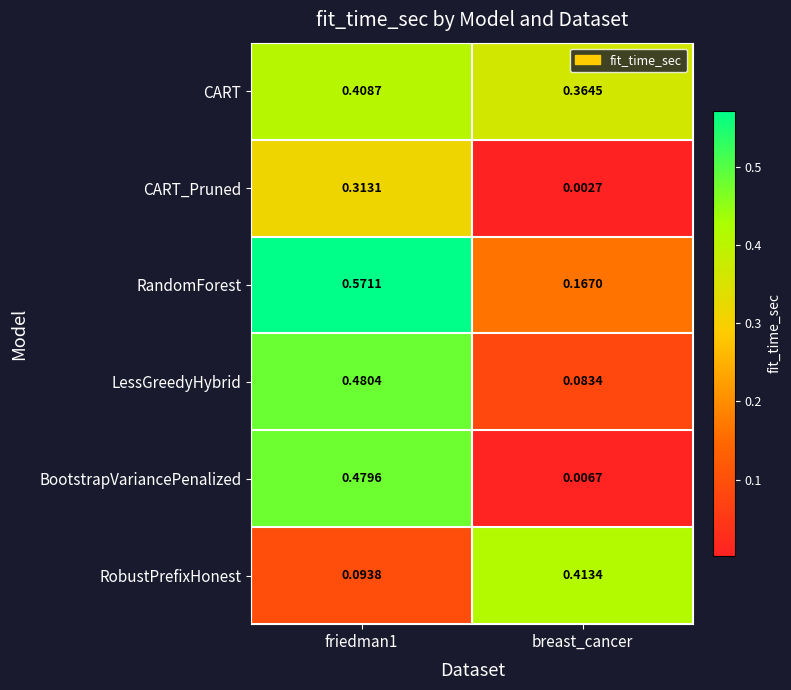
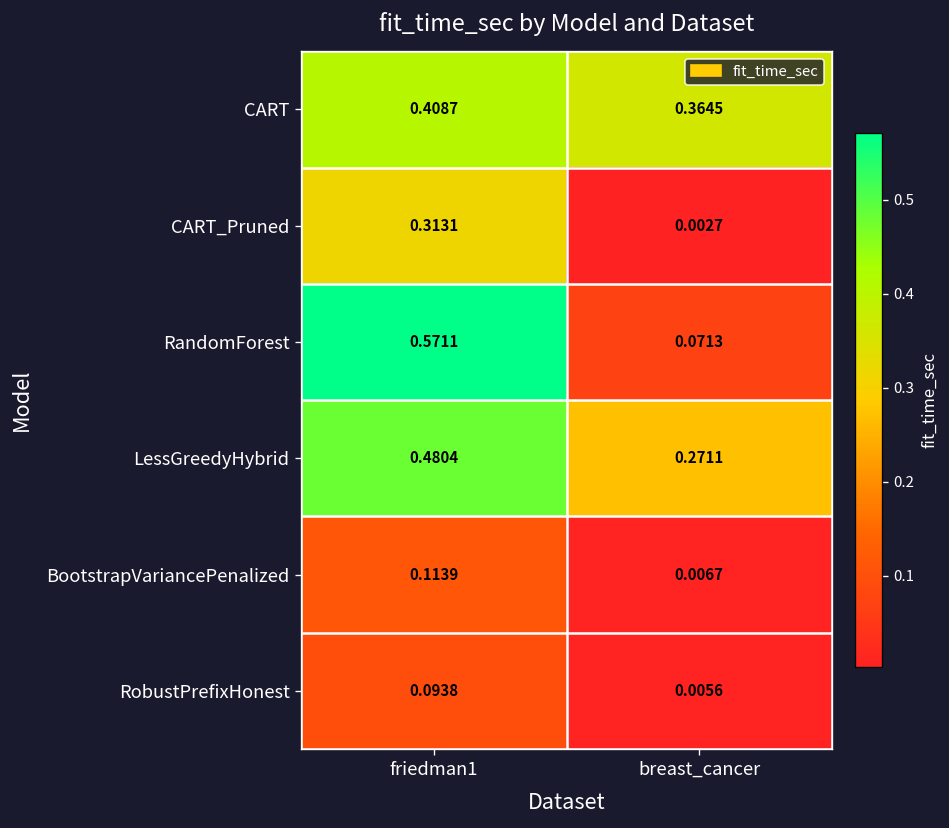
RandomForest, breast_cancer: 0.1670 -> 0.0713
LessGreedyHybrid, breast_cancer: 0.0834 -> 0.2711
BootstrapVariancePenalized, friedman1: 0.4796 -> 0.1139
RobustPrefixHonest, breast_cancer: 0.4134 -> 0.0056
